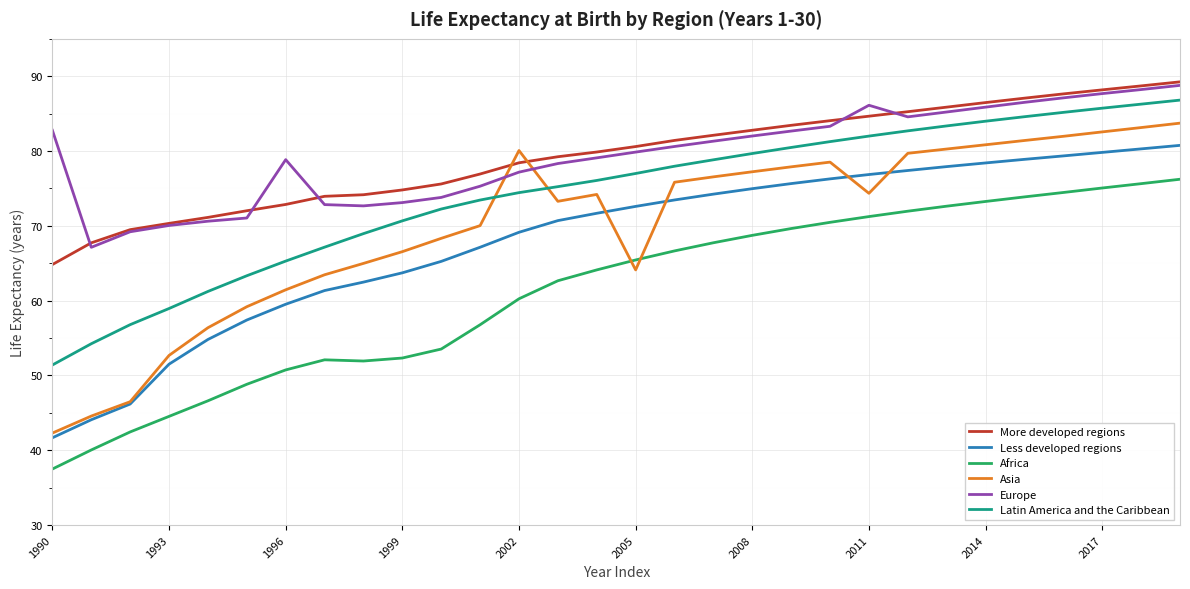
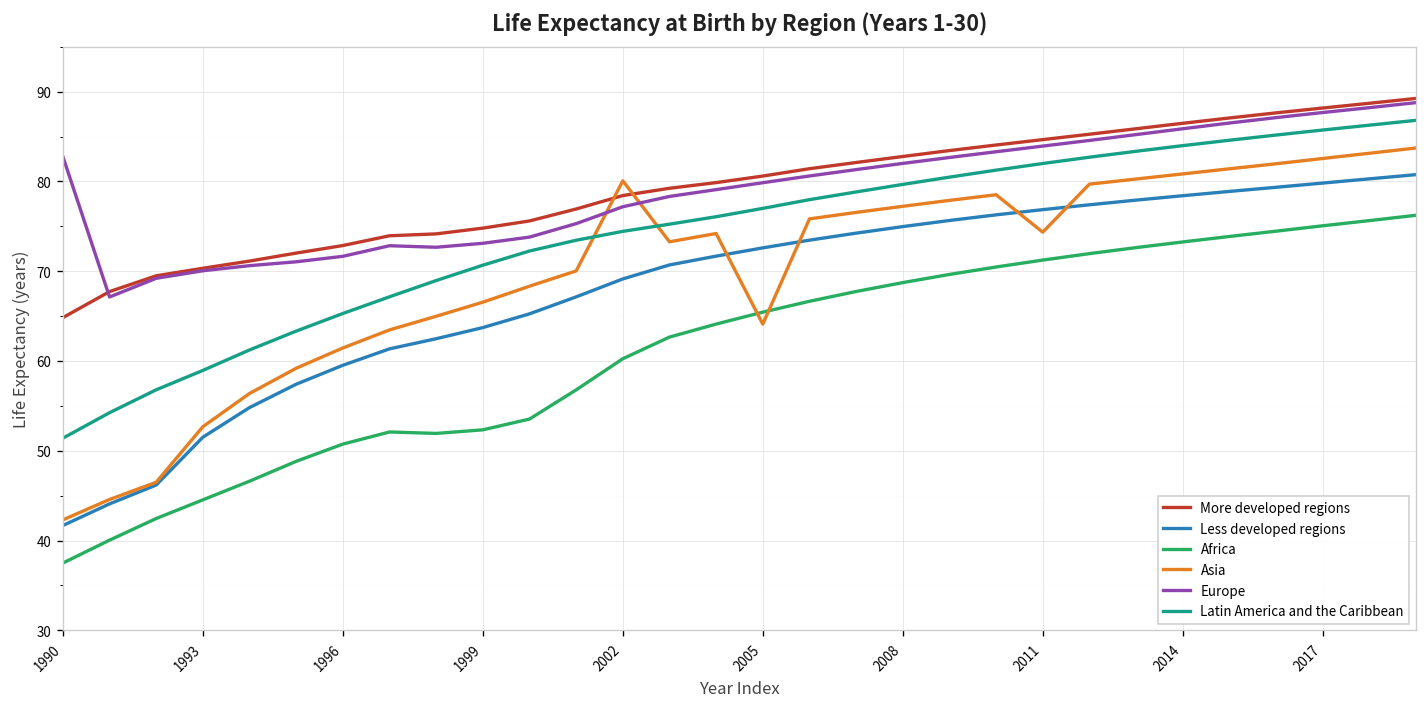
Europe, 1996: 79 -> 72
Europe, 2011: 86 -> 84
